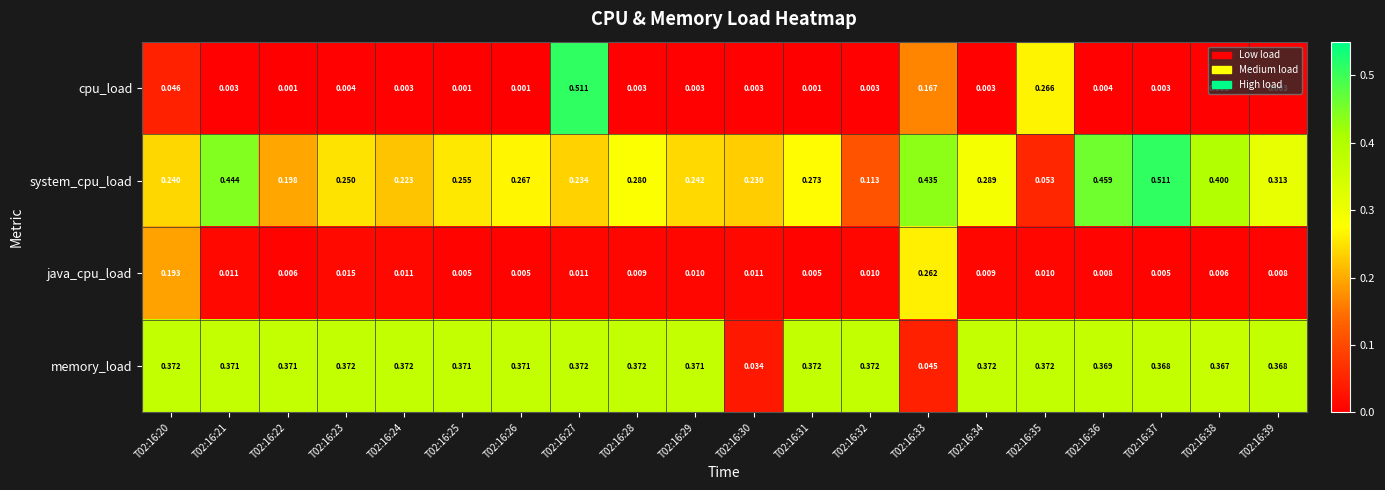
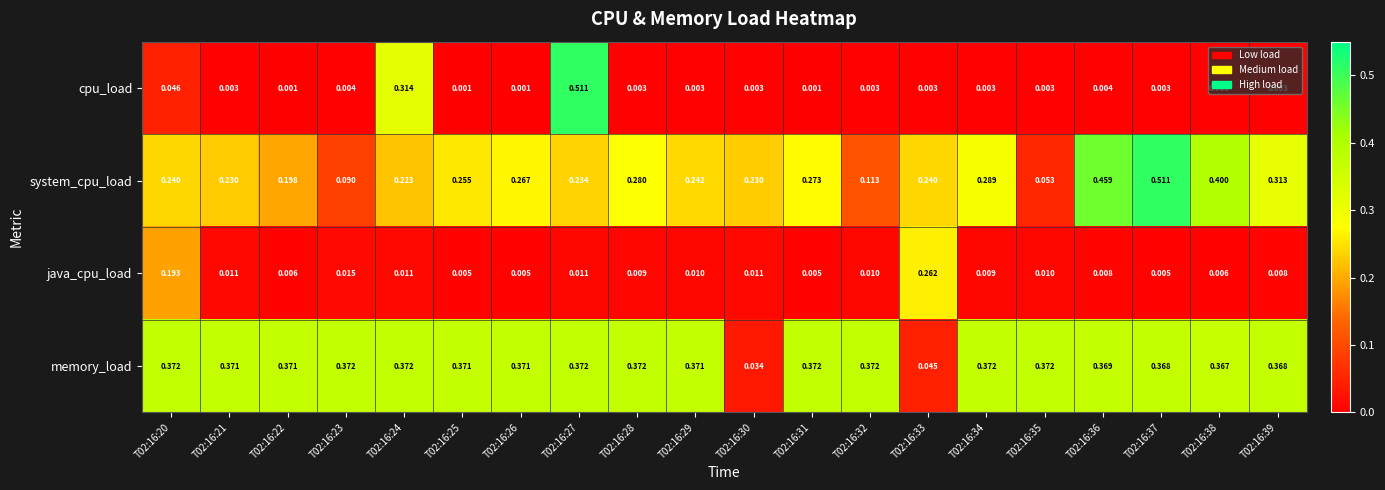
cpu_load, T02:16:24: 0.003 -> 0.314
cpu_load, T02:16:33: 0.167 -> 0.003
cpu_load, T02:16:35: 0.266 -> 0.003
system_cpu_load, T02:16:21: 0.444 -> 0.230
system_cpu_load, T02:16:23: 0.250 -> 0.090
system_cpu_load, T02:16:33: 0.435 -> 0.240
